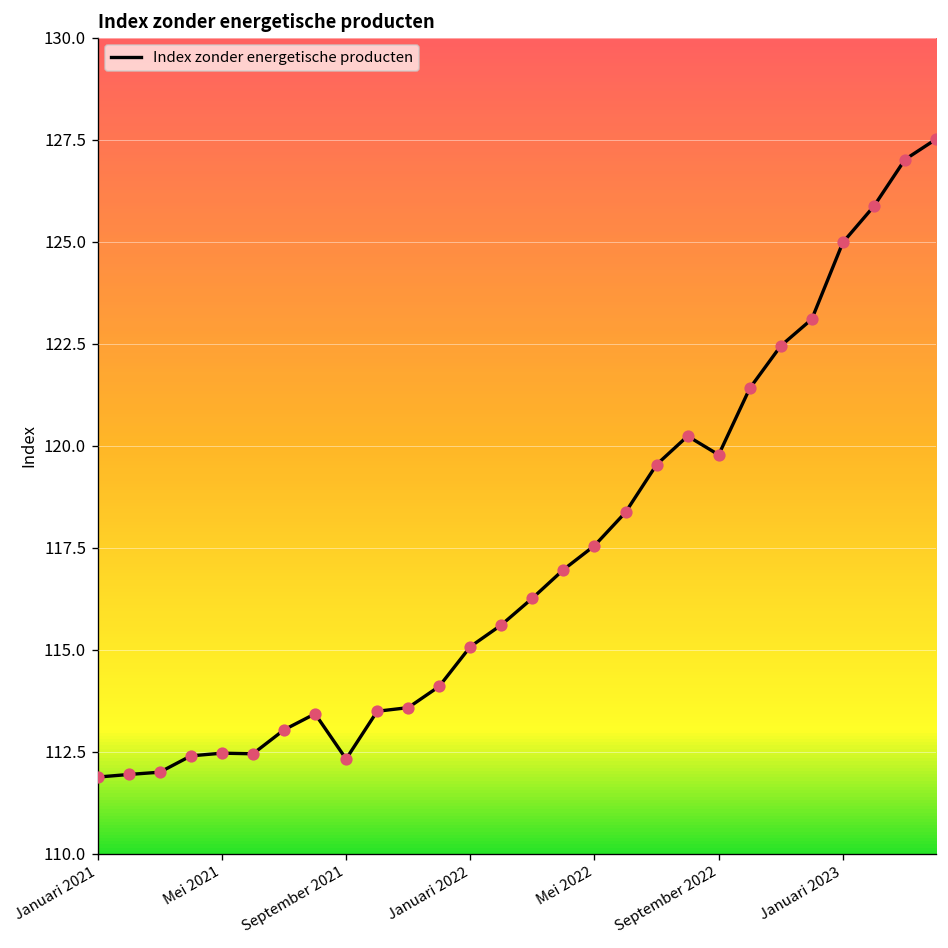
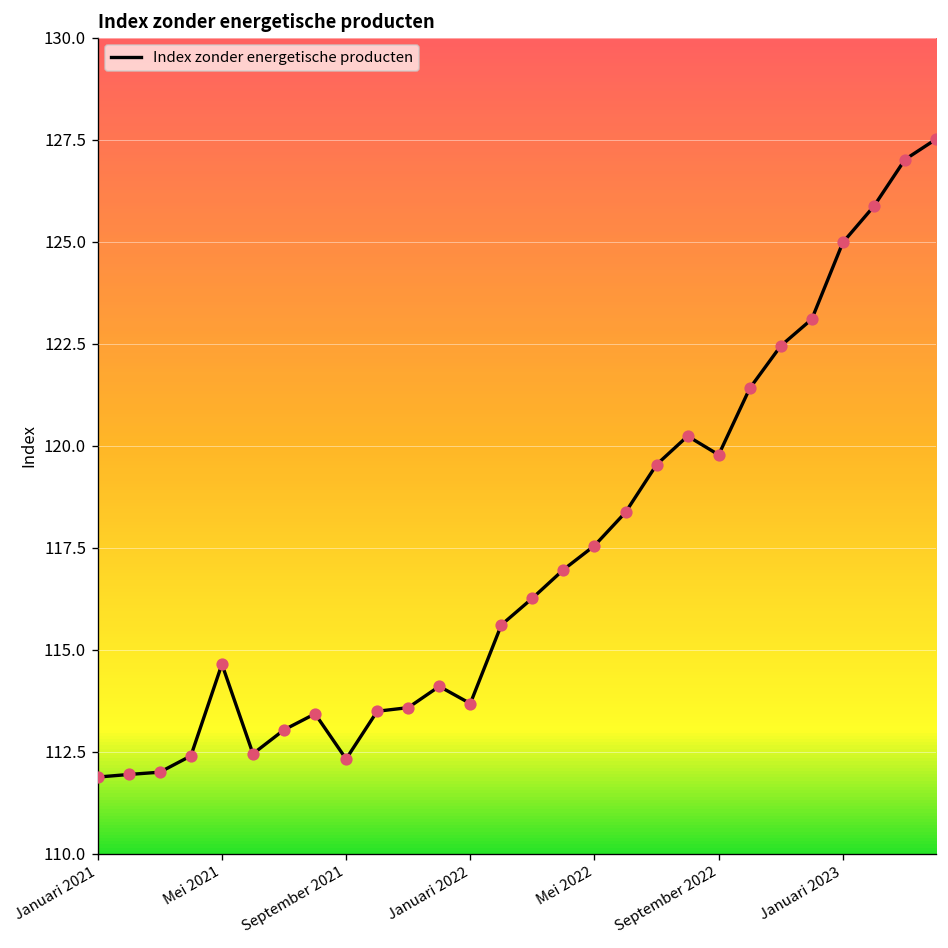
Mei 2021: 112.5 -> 114.6
Januari 2022: 115.1 -> 113.7
